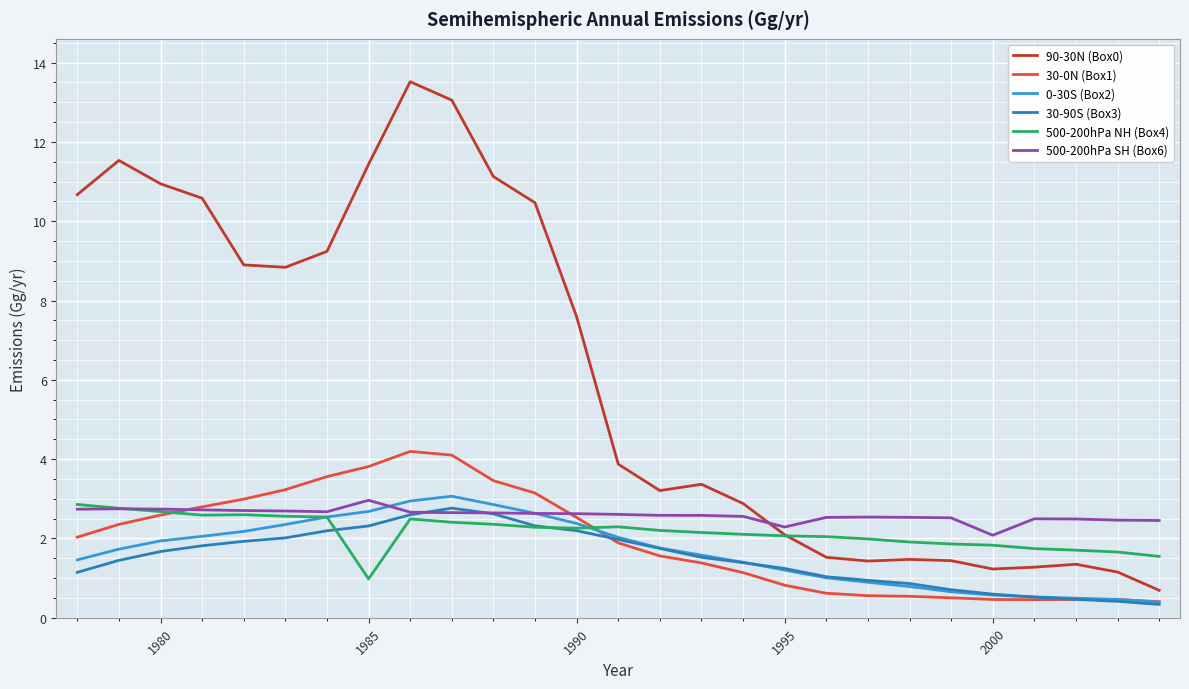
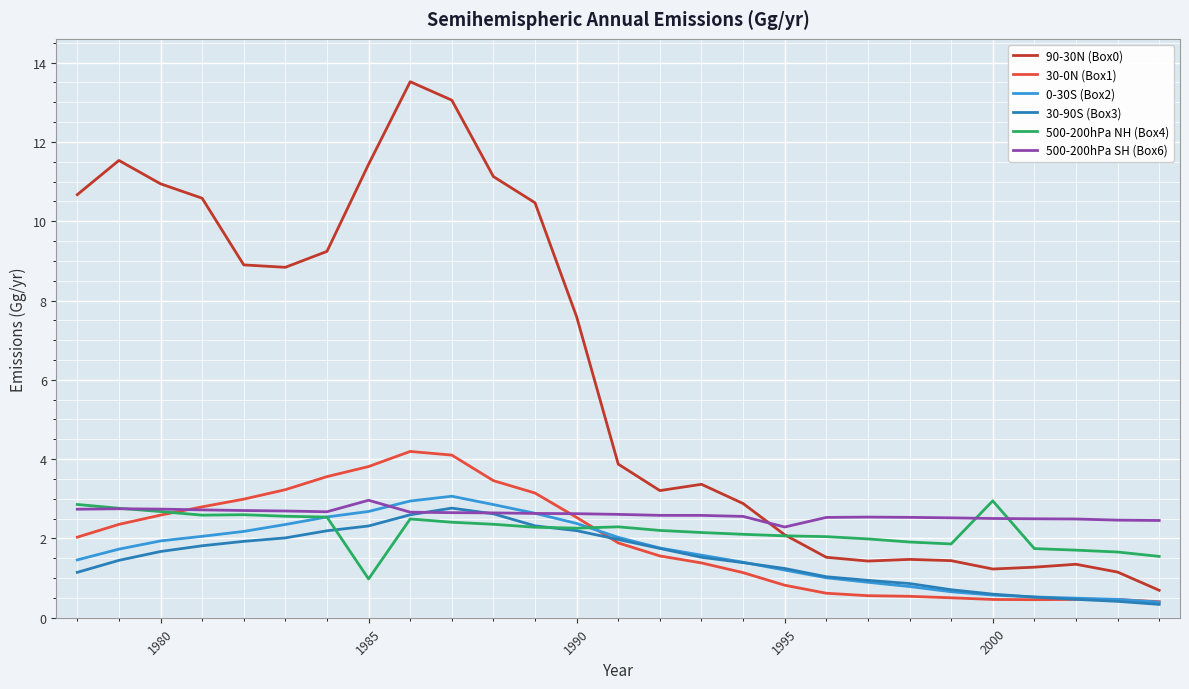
500-200hPa NH (Box4), 2000: 1.8 -> 2.9
500-200hPa SH (Box6), 2000: 2.1 -> 2.5
